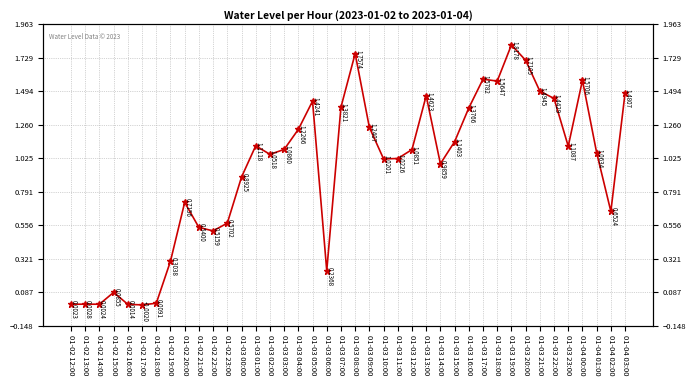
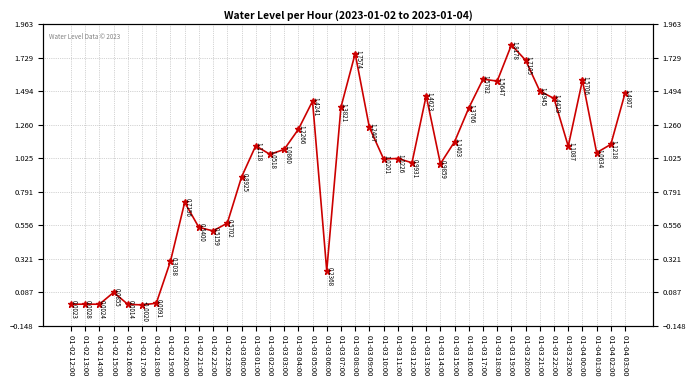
01-03 12:00: 1.0851 -> 0.9931
01-04 02:00: 0.6524 -> 1.1218
